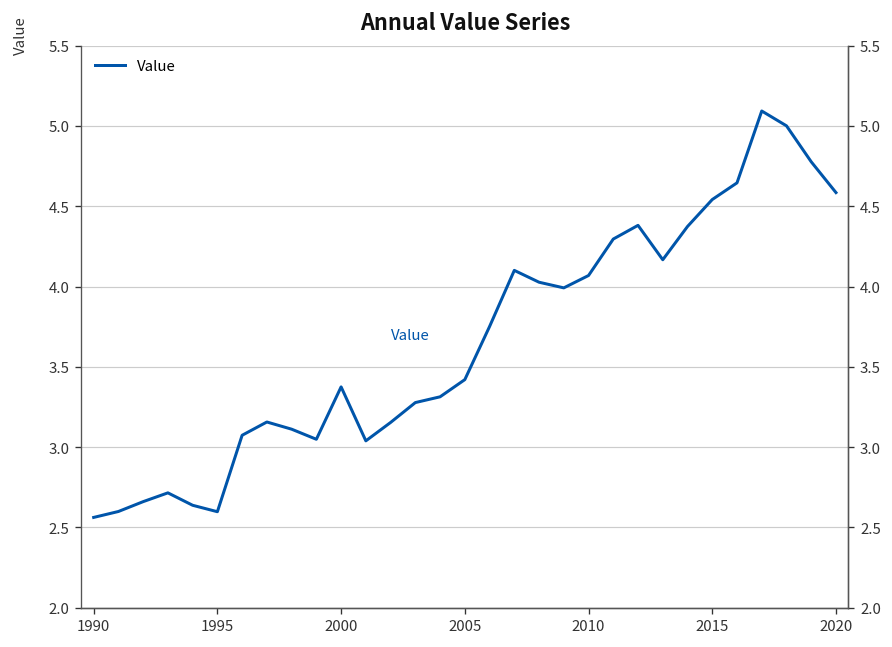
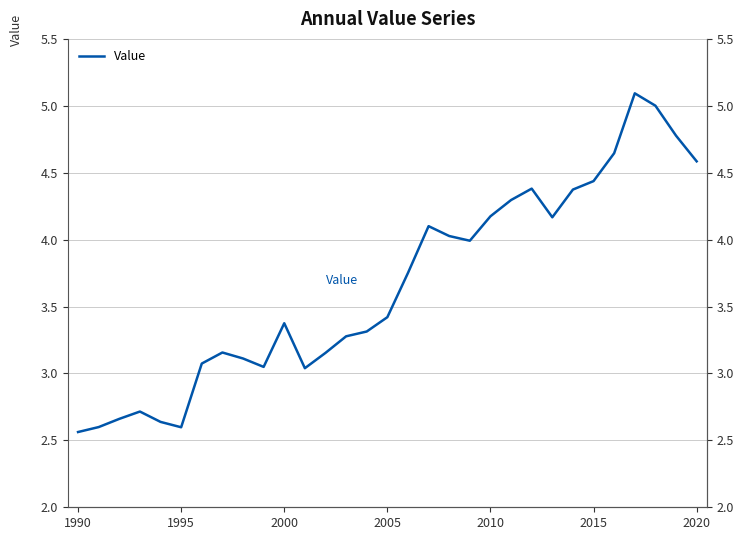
2010: 4.07 -> 4.17
2015: 4.54 -> 4.44
